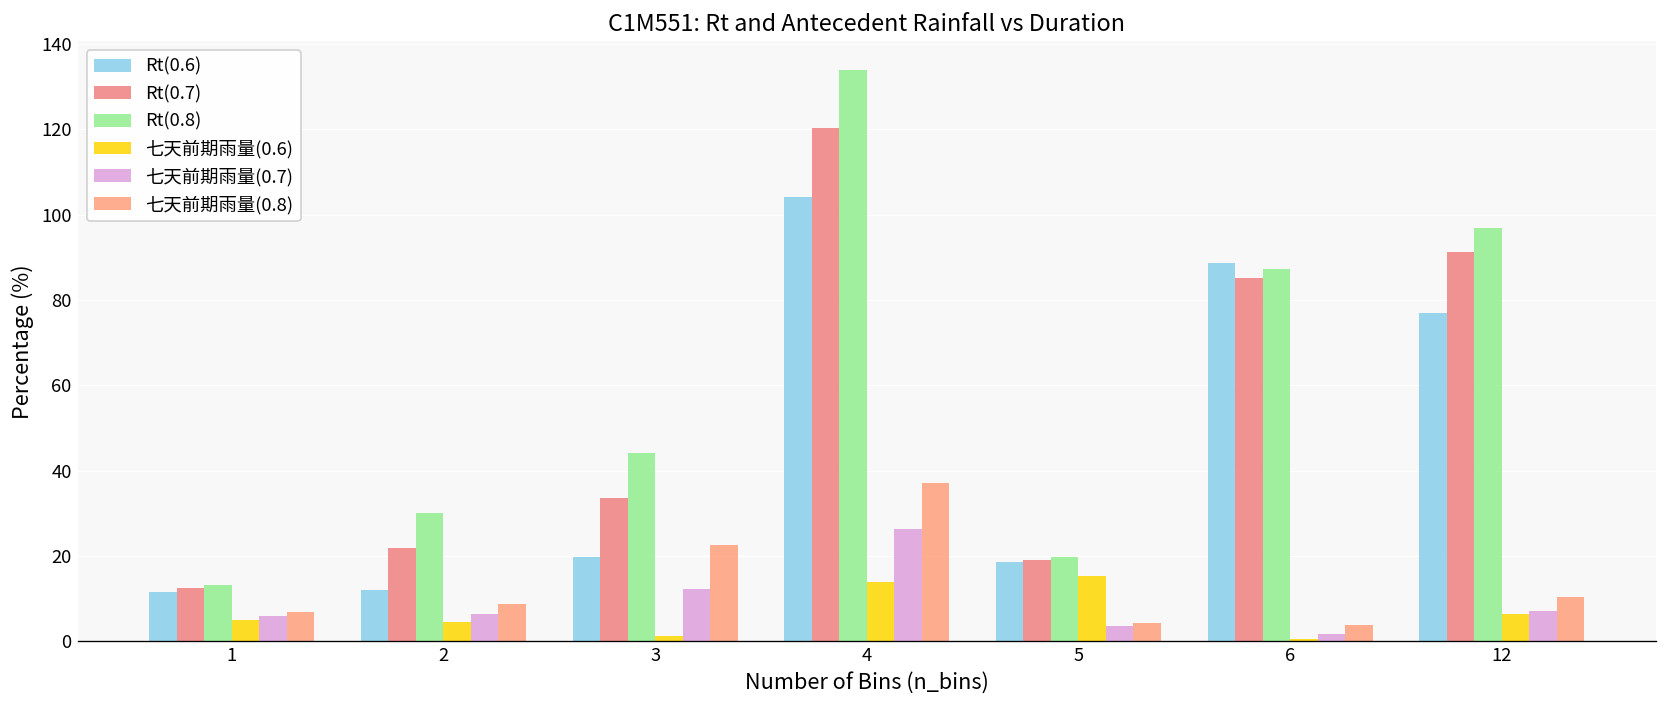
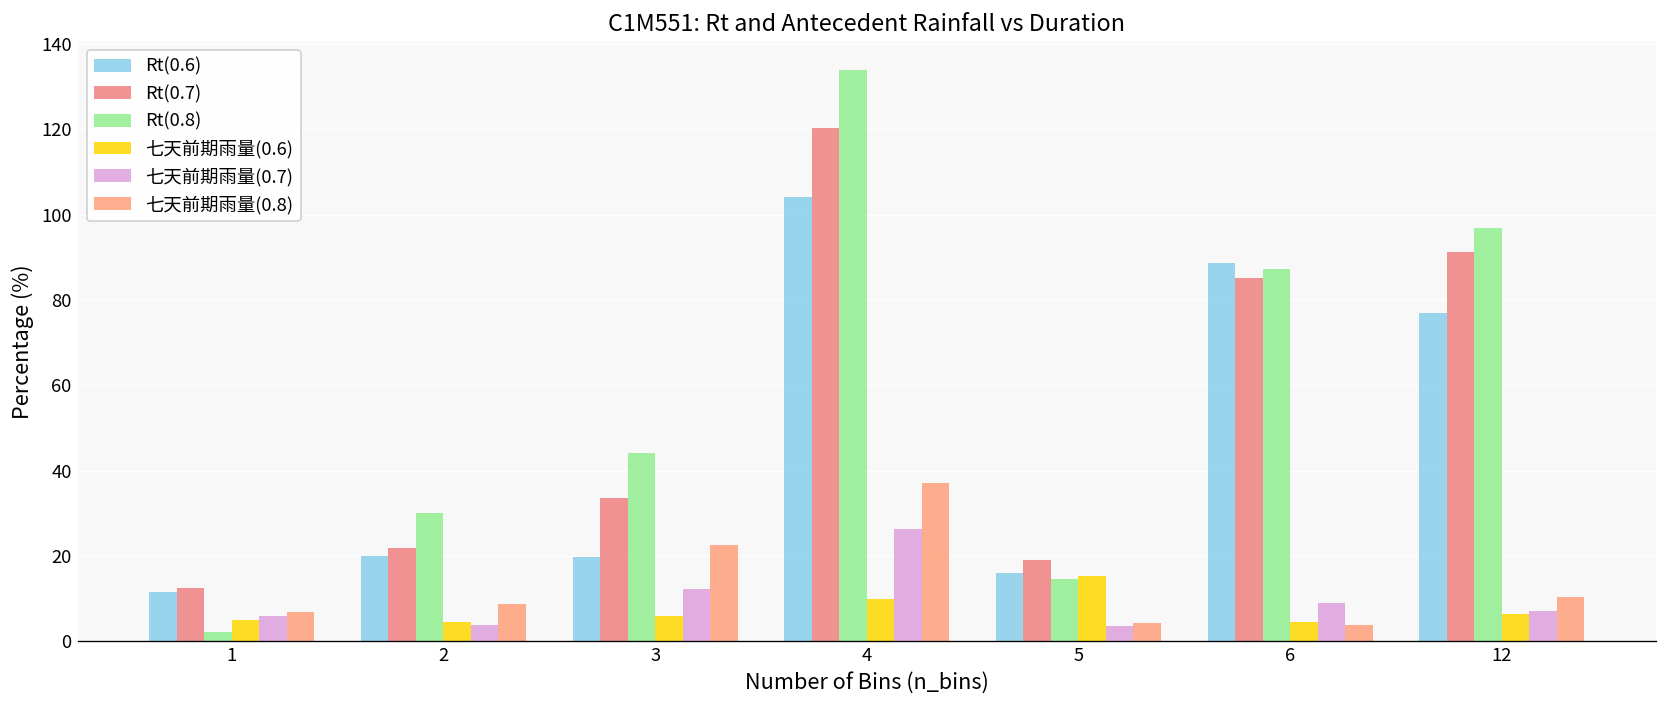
Rt(0.8), 1: 13 -> 2
Rt(0.6), 2: 12 -> 20
七天前期雨量(0.7), 2: 6 -> 4
七天前期雨量(0.6), 3: 1 -> 6
七天前期雨量(0.6), 4: 14 -> 10
Rt(0.6), 5: 19 -> 16
Rt(0.8), 5: 20 -> 15
七天前期雨量(0.6), 6: 1 -> 4
七天前期雨量(0.7), 6: 2 -> 9
